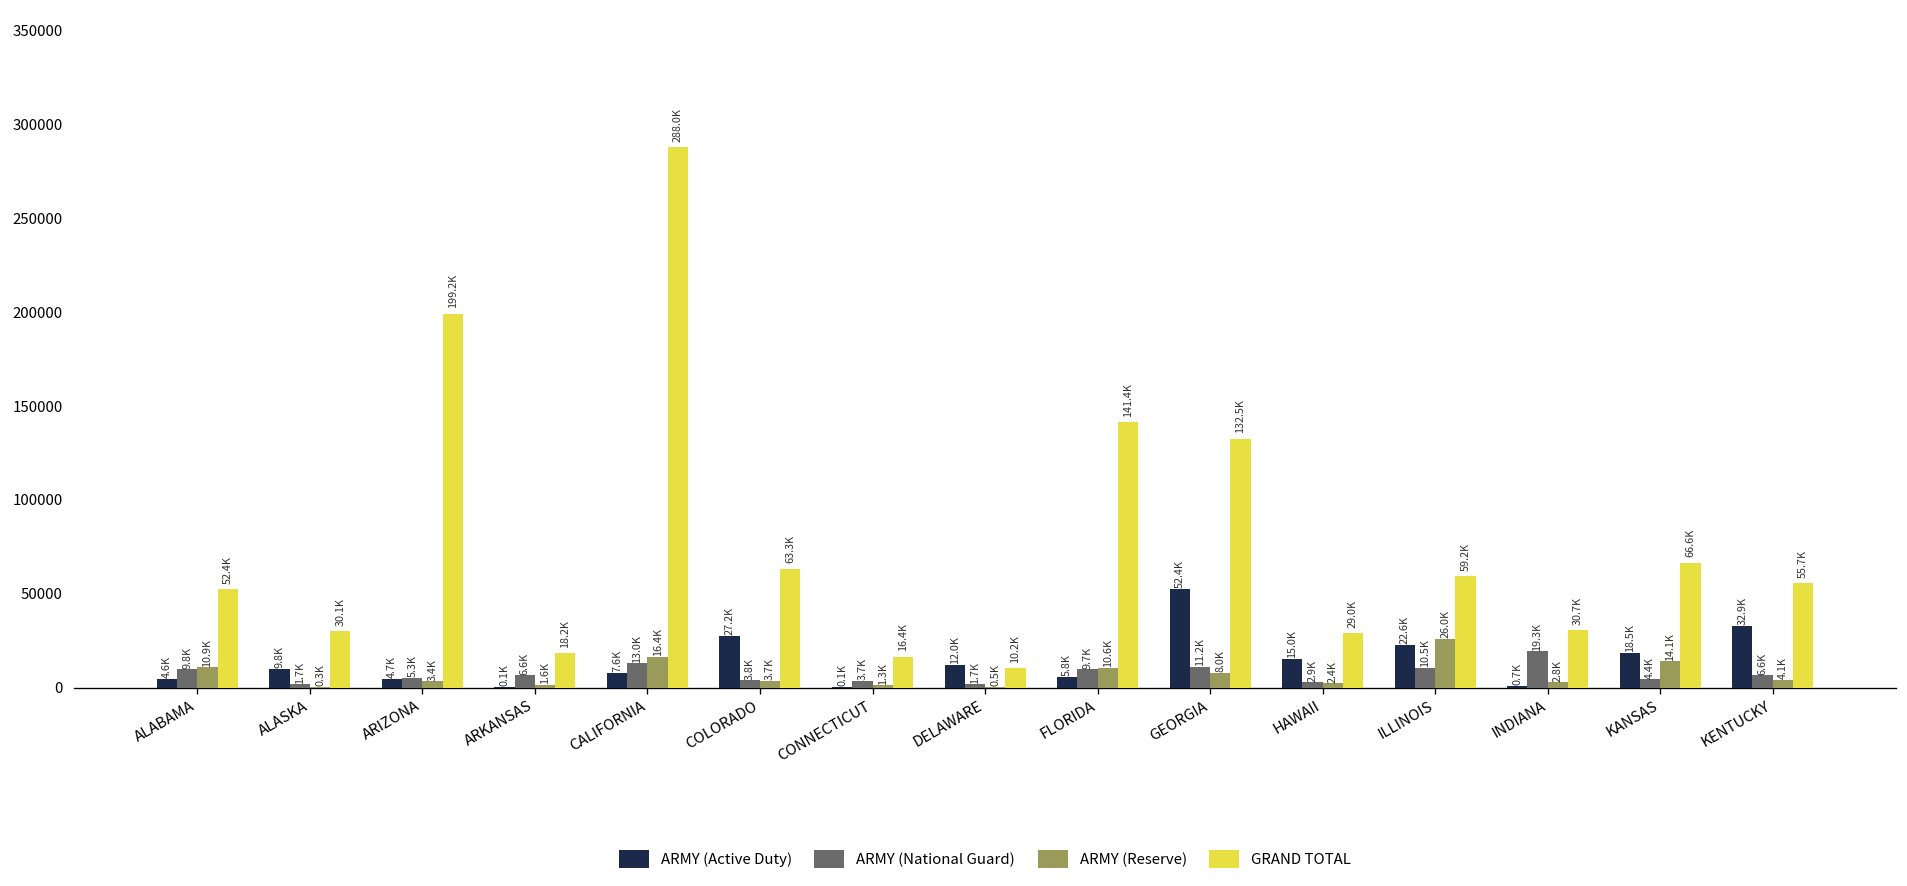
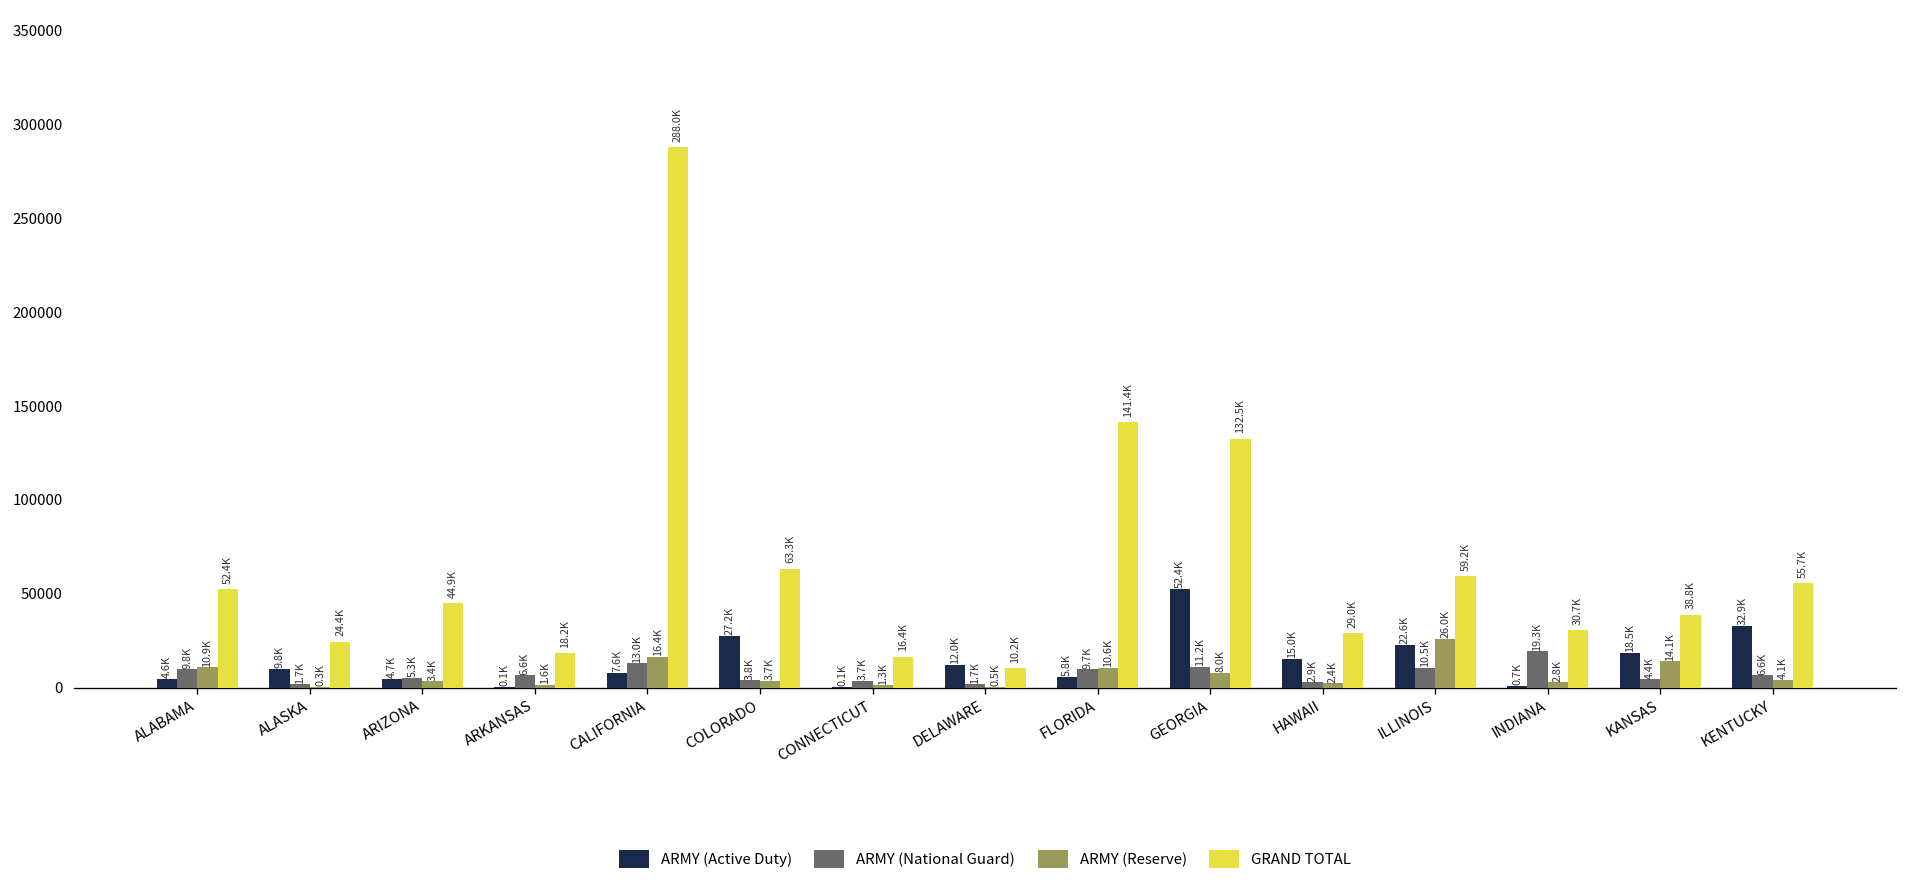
GRAND TOTAL, ALASKA: 30.1K -> 24.4K
GRAND TOTAL, ARIZONA: 199.2K -> 44.9K
GRAND TOTAL, KANSAS: 66.6K -> 38.8K
